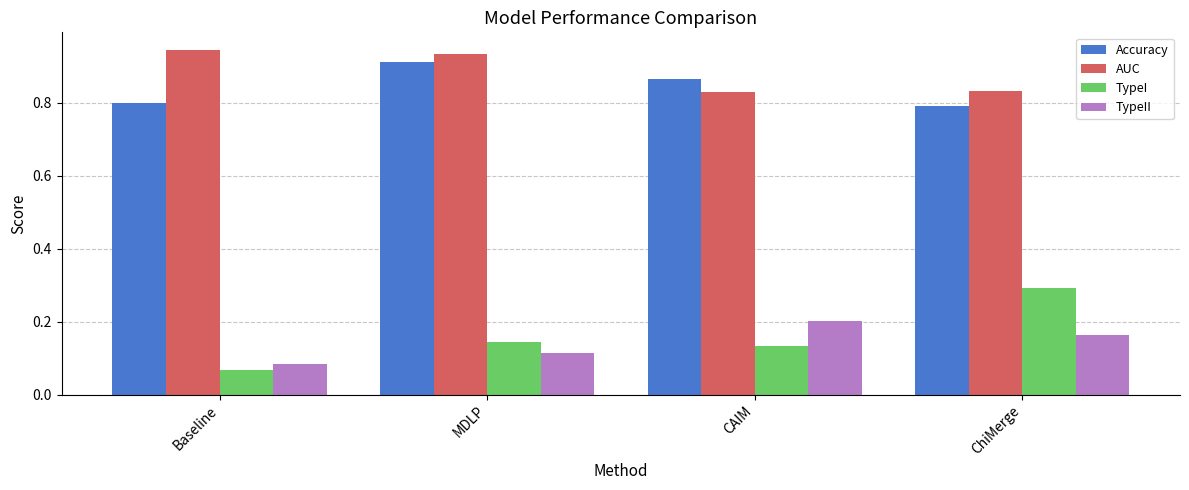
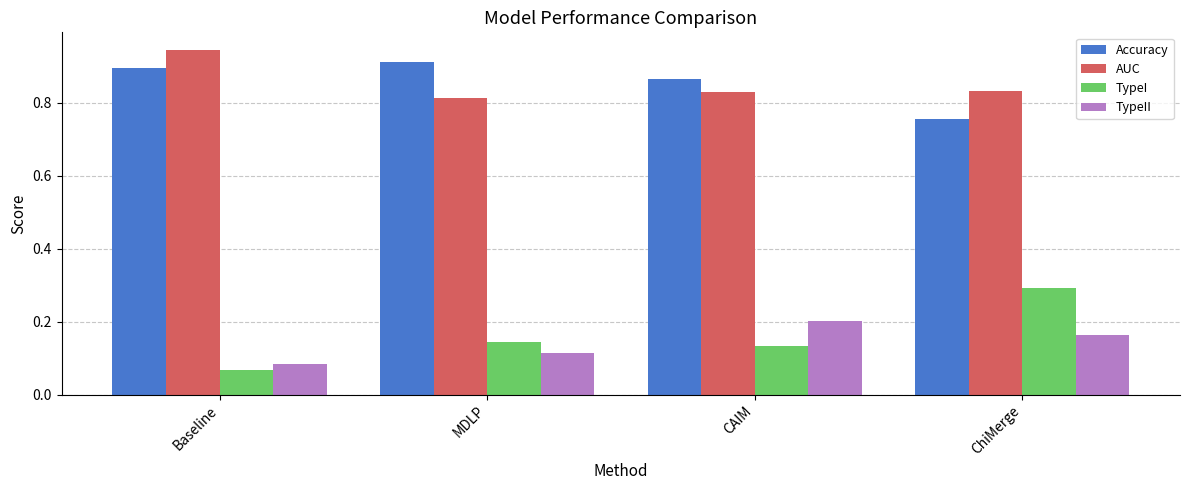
Accuracy, Baseline: 0.80 -> 0.89
AUC, MDLP: 0.93 -> 0.81
Accuracy, ChiMerge: 0.79 -> 0.76
